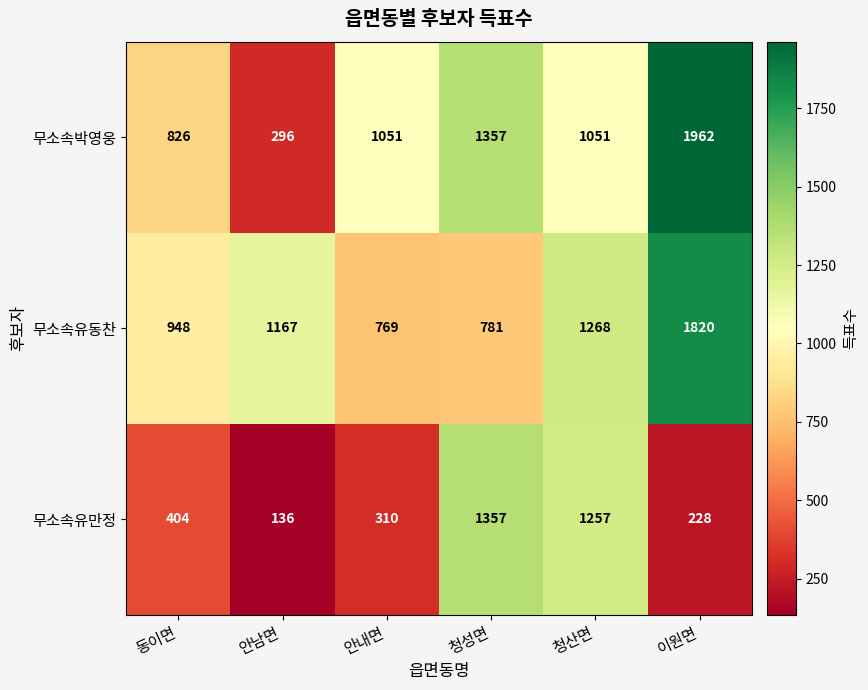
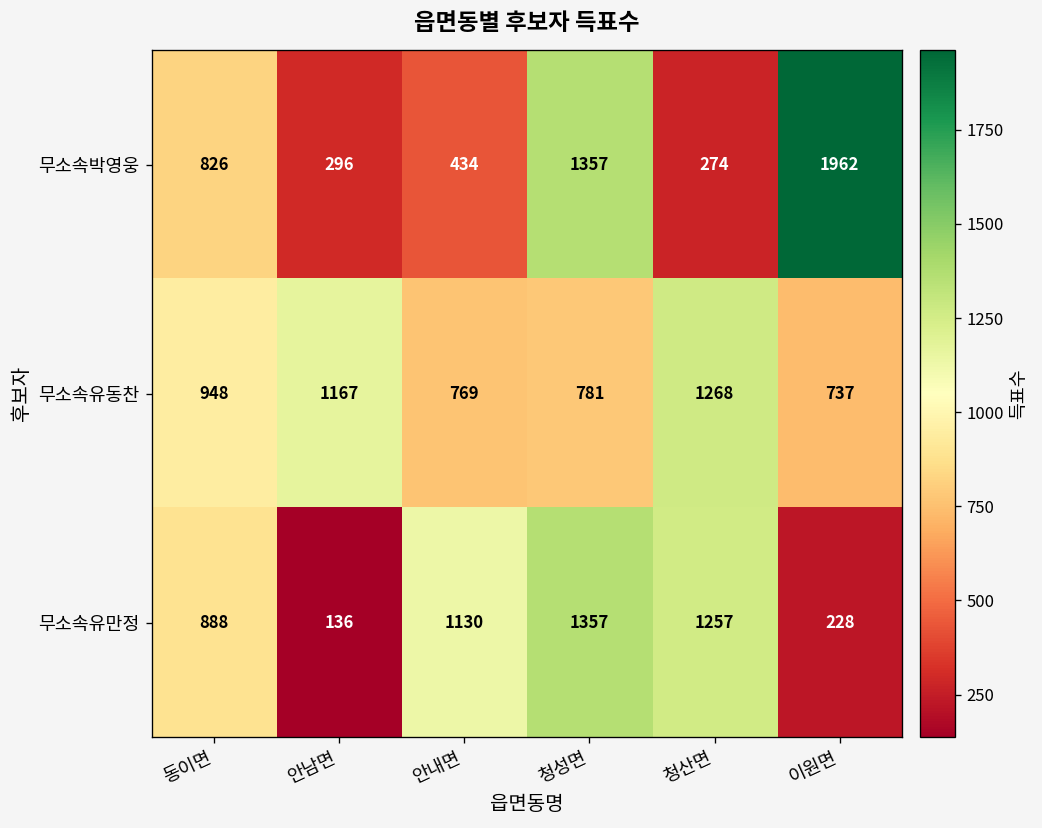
무소속박영웅, 안내면: 1051 -> 434
무소속박영웅, 청산면: 1051 -> 274
무소속유동찬, 이원면: 1820 -> 737
무소속유만정, 동이면: 404 -> 888
무소속유만정, 안내면: 310 -> 1130
